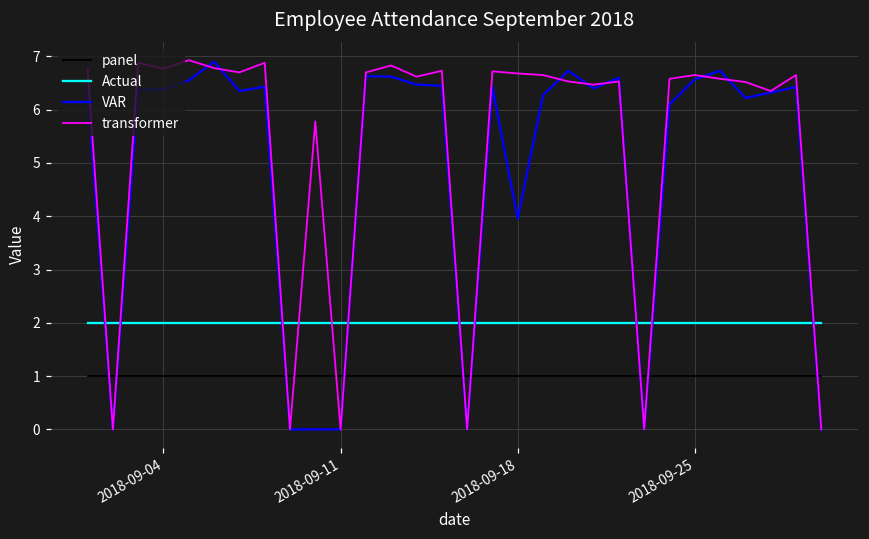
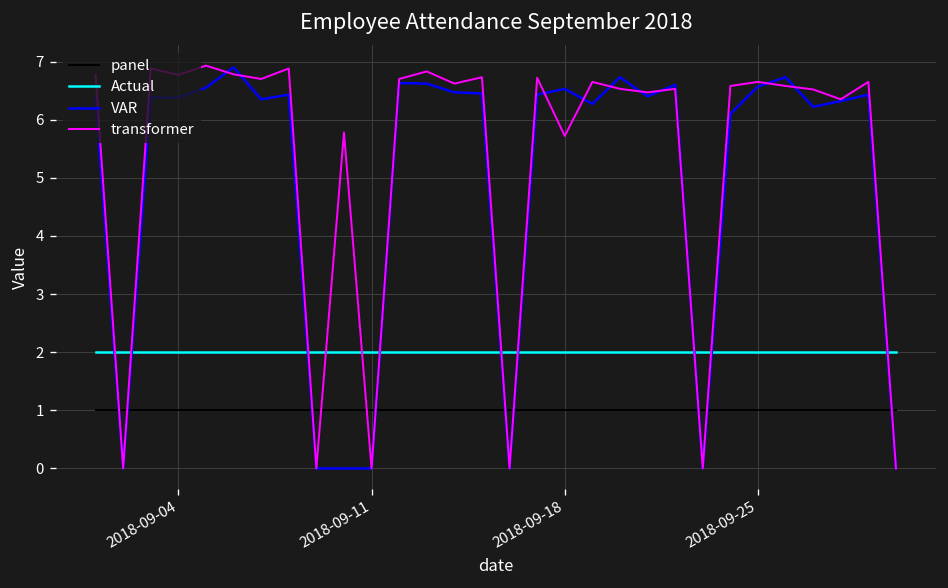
VAR, 2018-09-18: 4.0 -> 6.5
transformer, 2018-09-18: 6.7 -> 5.7
